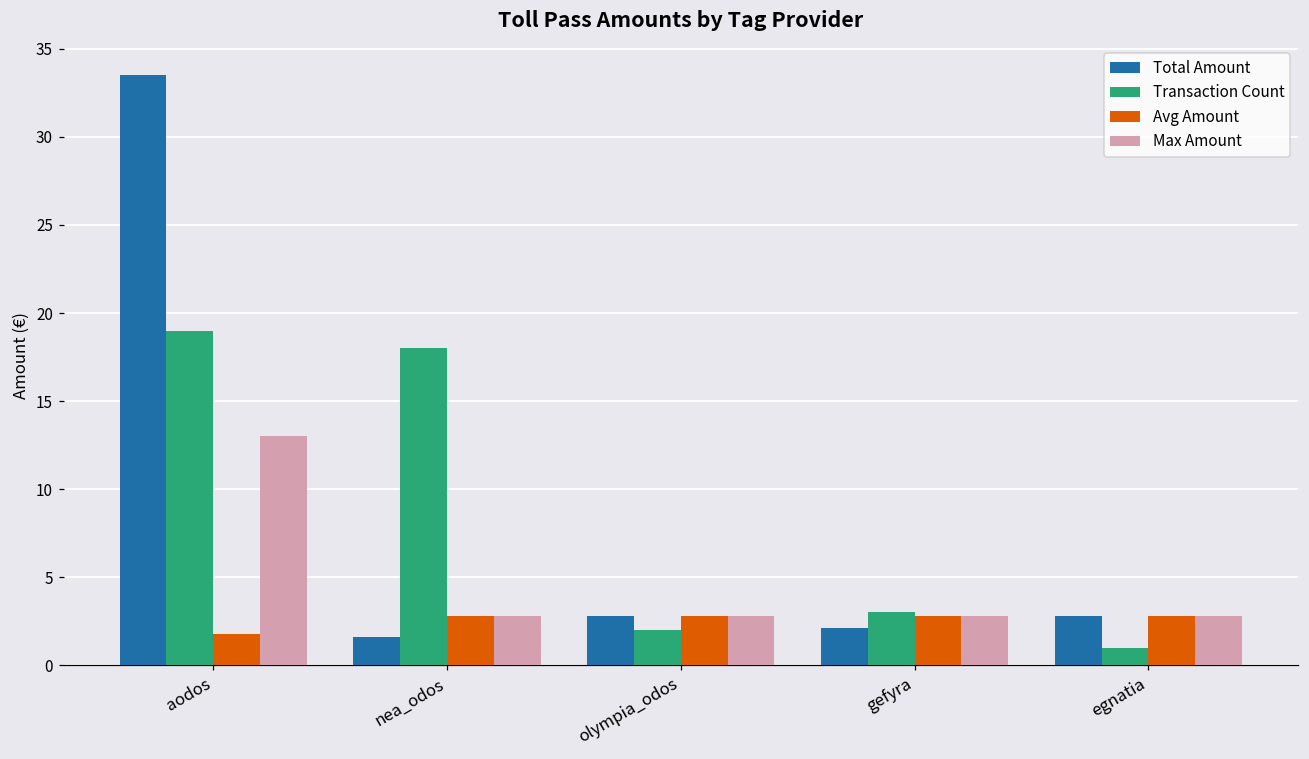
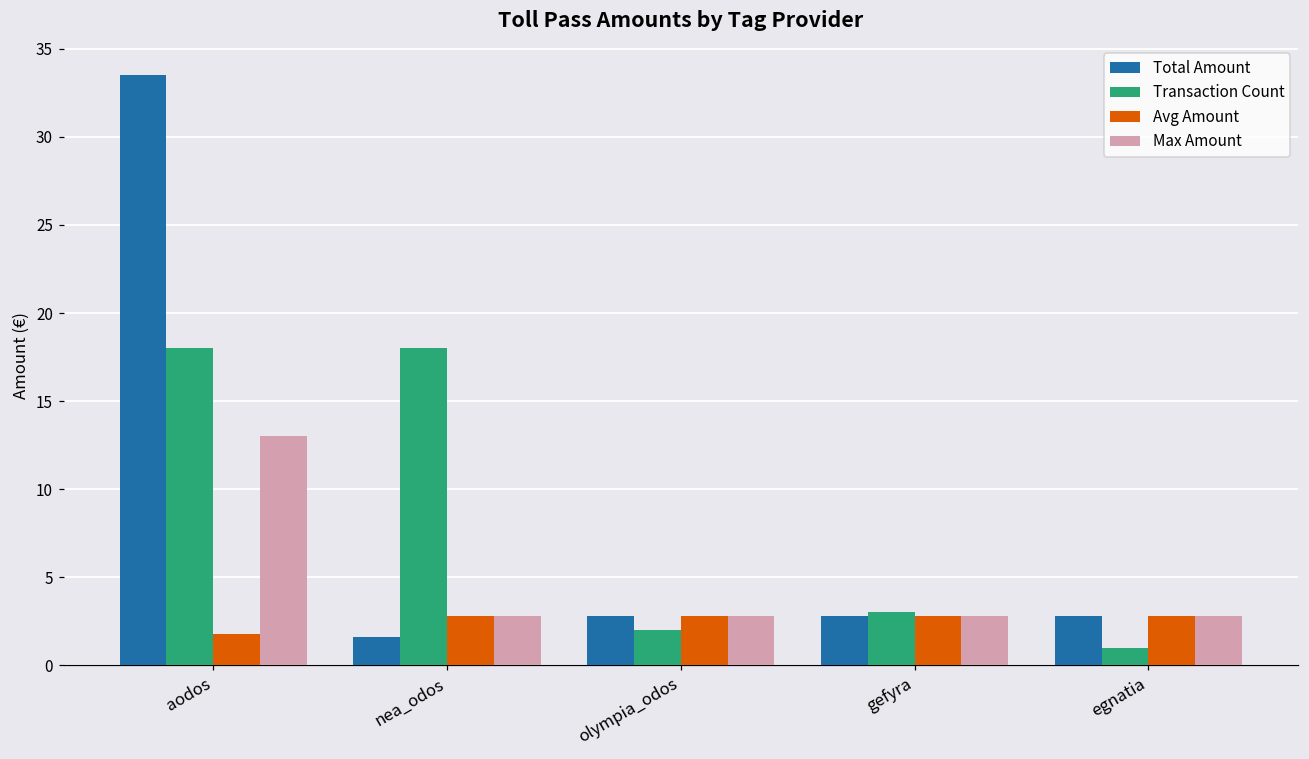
Transaction Count, aodos: 19 -> 18
Total Amount, gefyra: 2.1 -> 2.8
